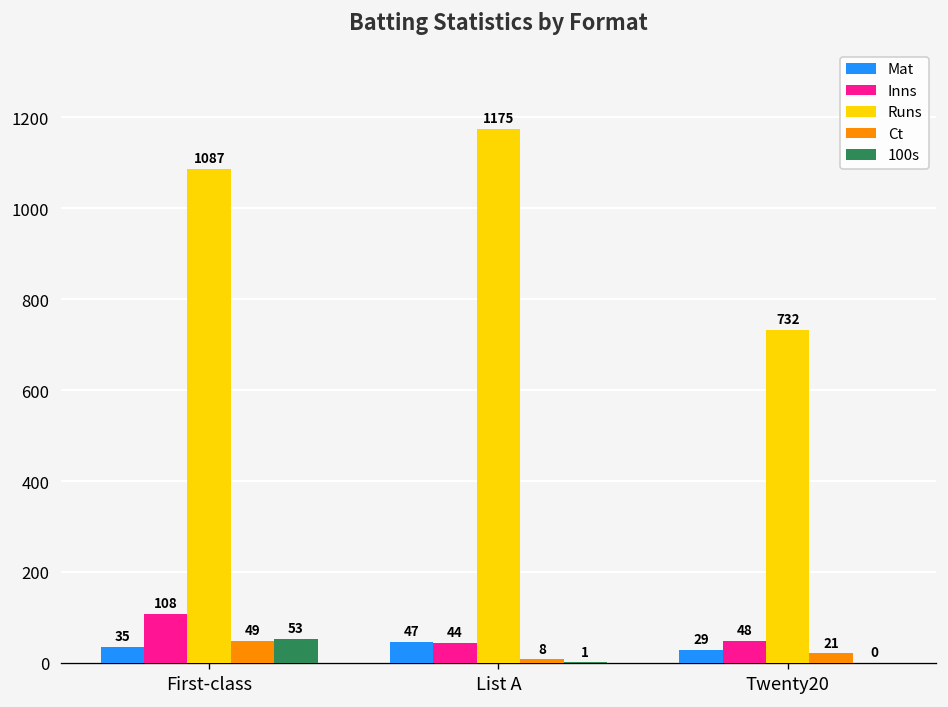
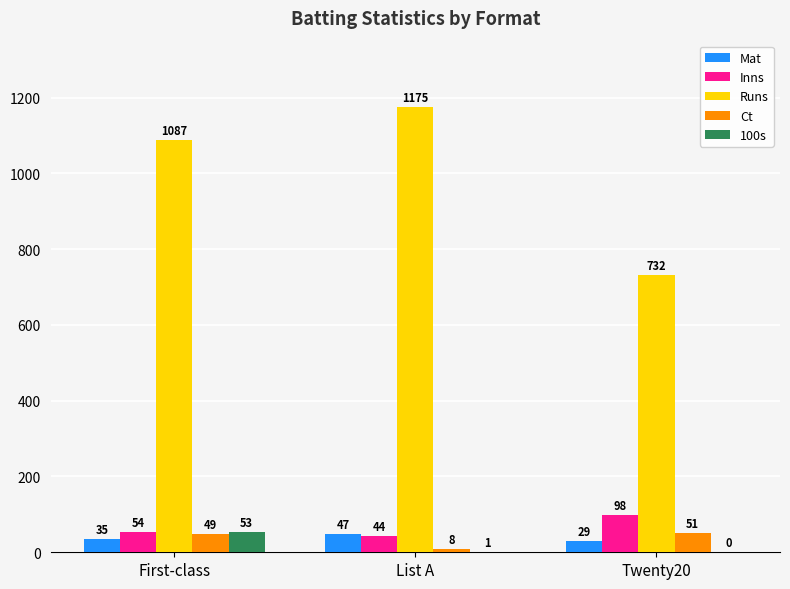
Inns, First-class: 108 -> 54
Inns, Twenty20: 48 -> 98
Ct, Twenty20: 21 -> 51
